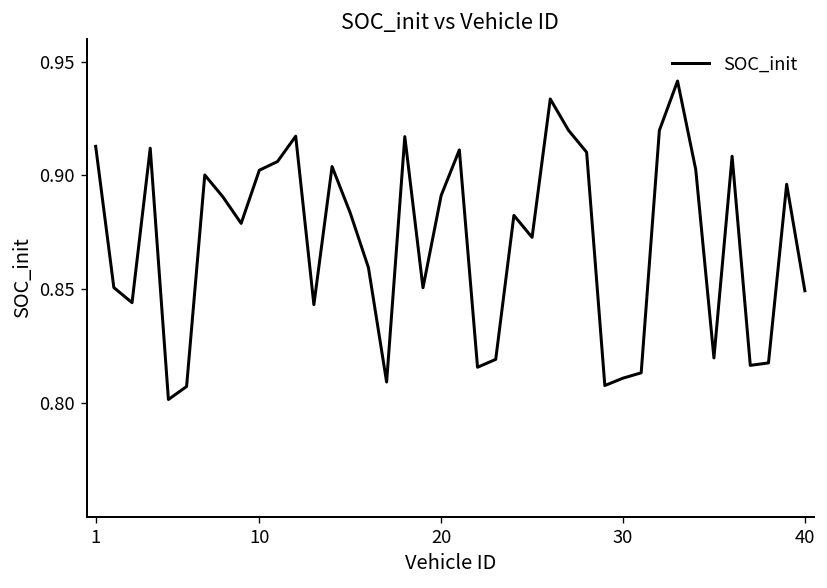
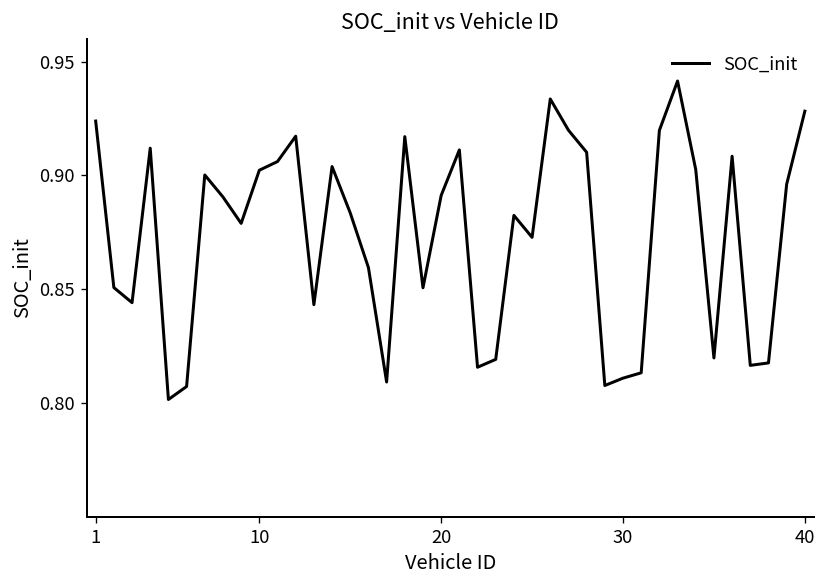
1: 0.913 -> 0.924
40: 0.849 -> 0.928
